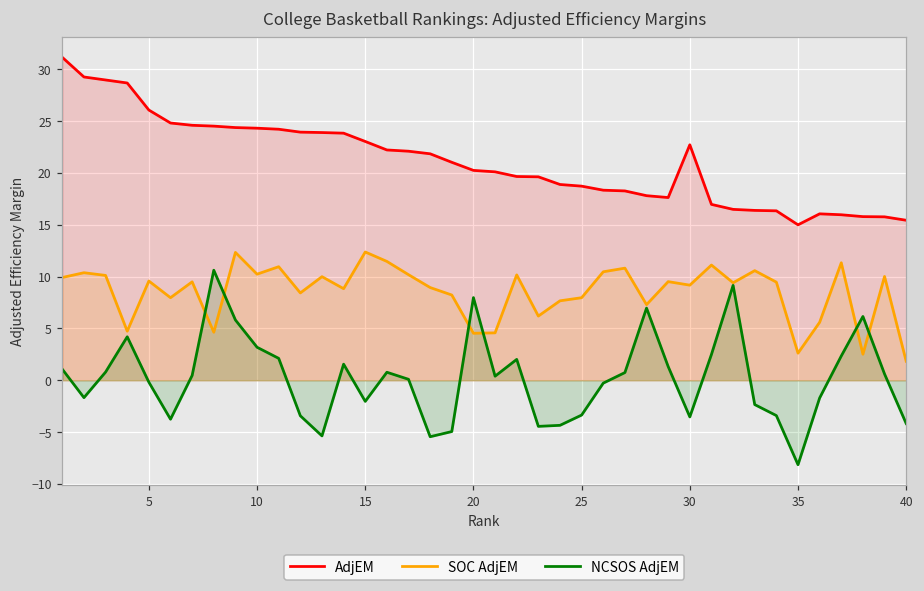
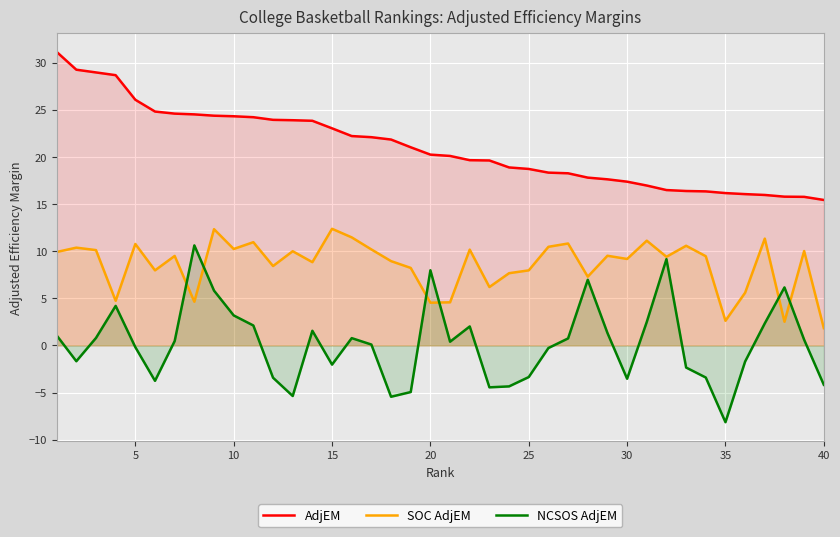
SOC AdjEM, 5: 10 -> 11
AdjEM, 30: 23 -> 17
AdjEM, 35: 15 -> 16
